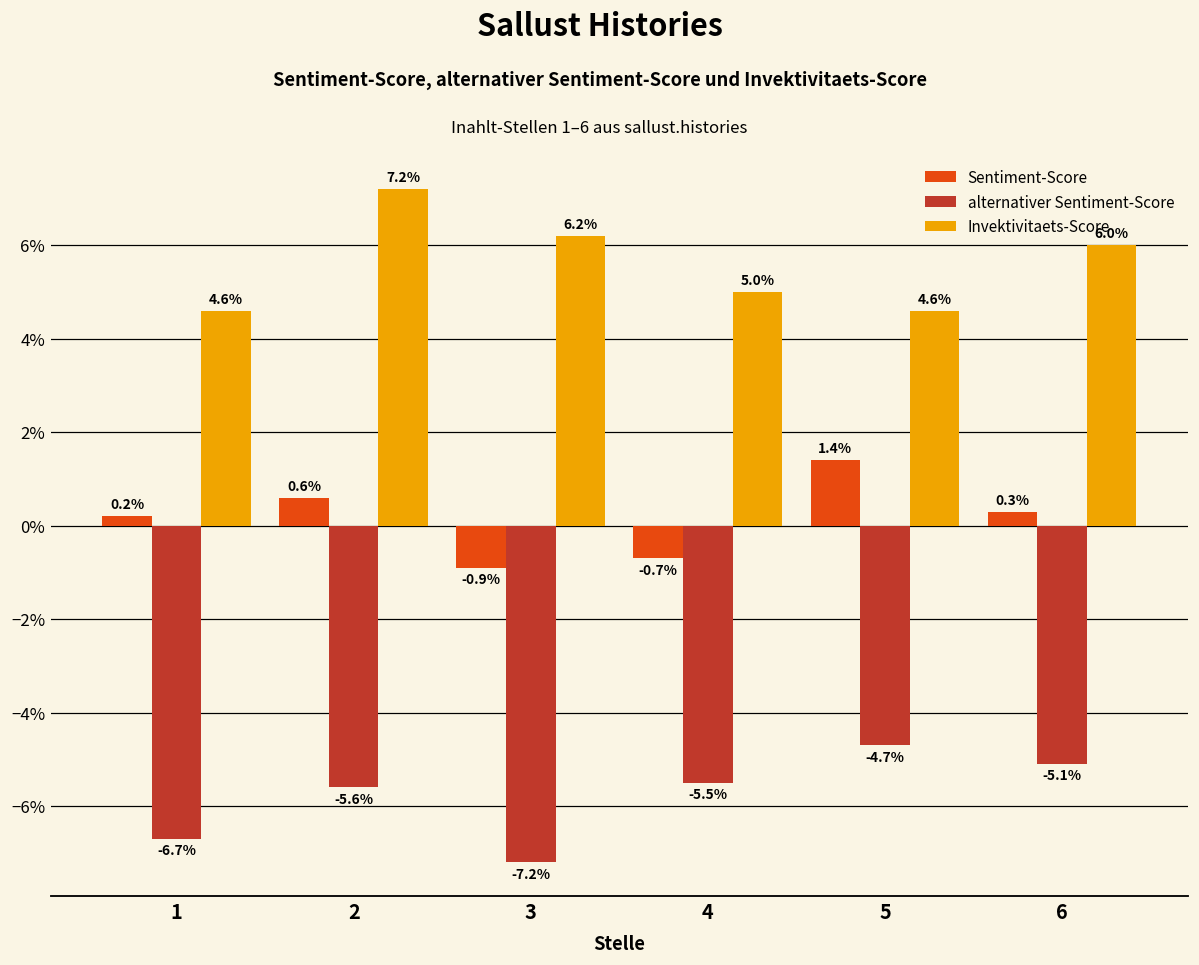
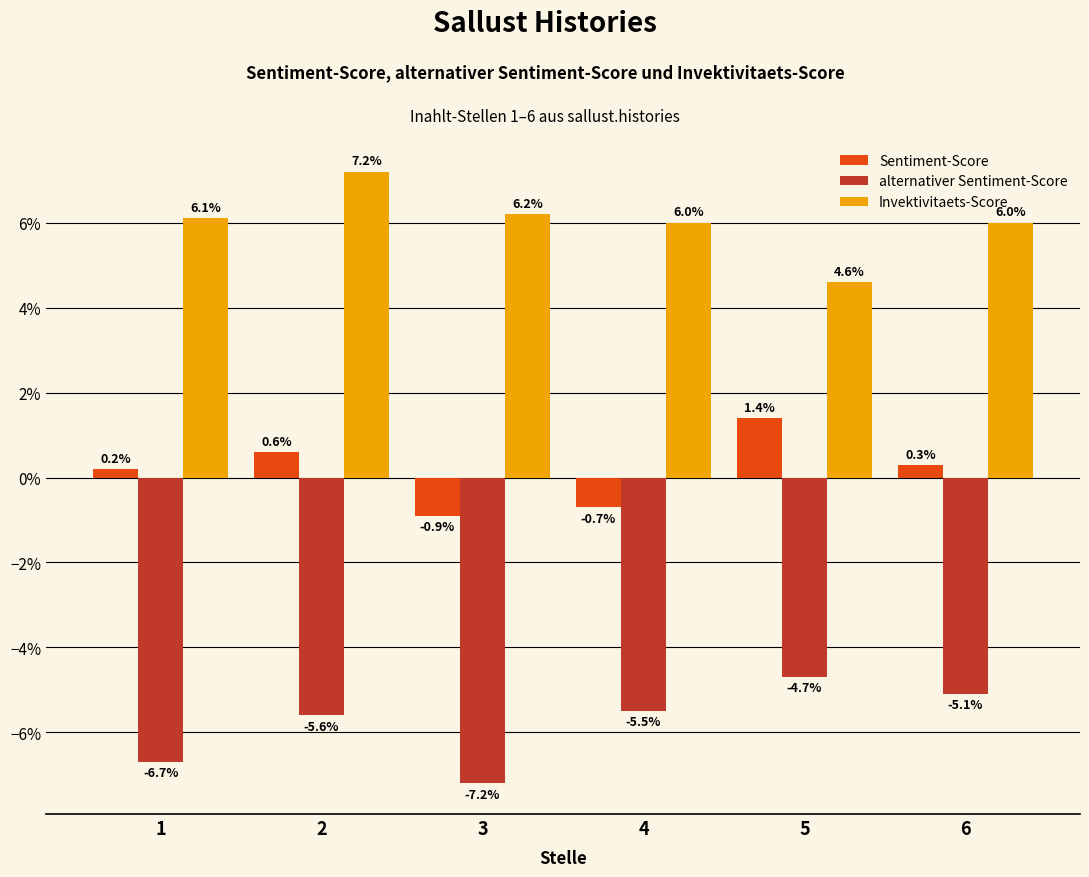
Invektivitaets-Score, 1: 4.6% -> 6.1%
Invektivitaets-Score, 4: 5.0% -> 6.0%
